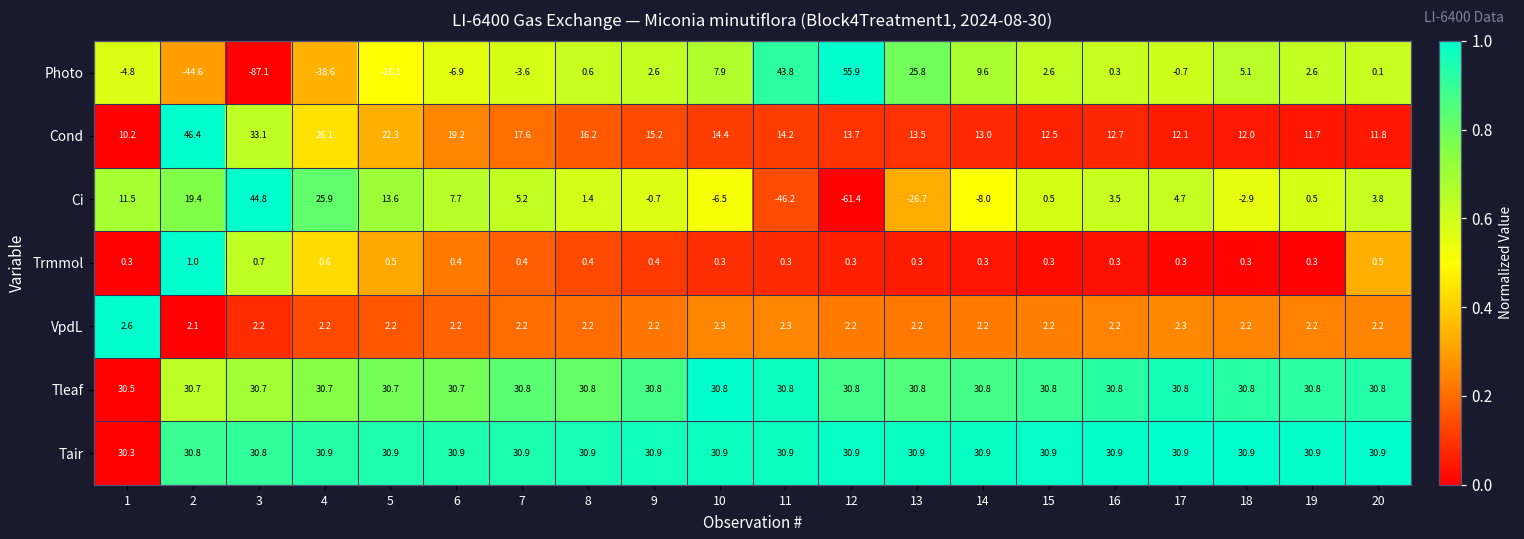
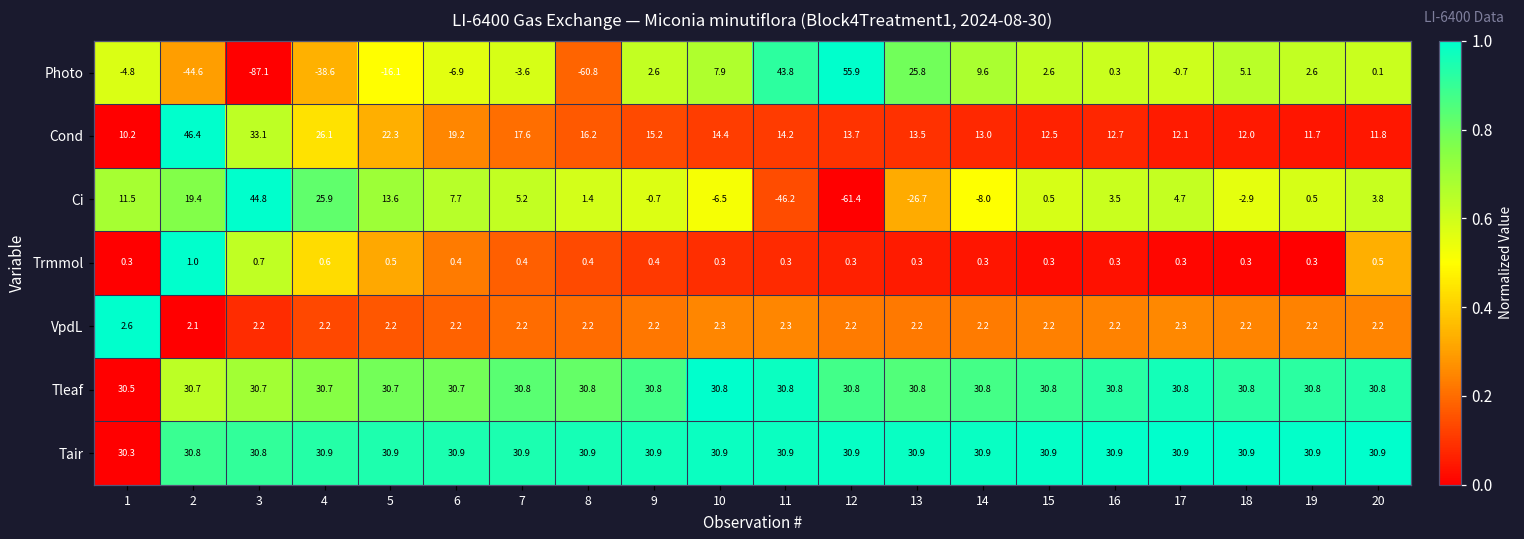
Photo, 8: 0.6 -> -60.8
